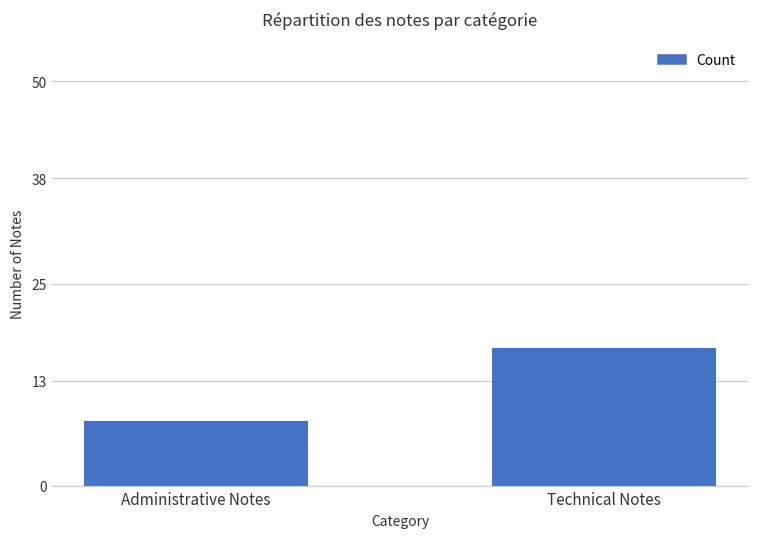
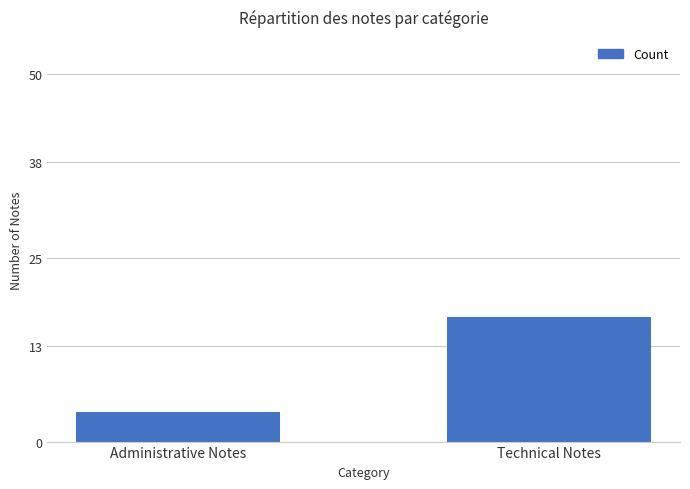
Administrative Notes: 8 -> 4
